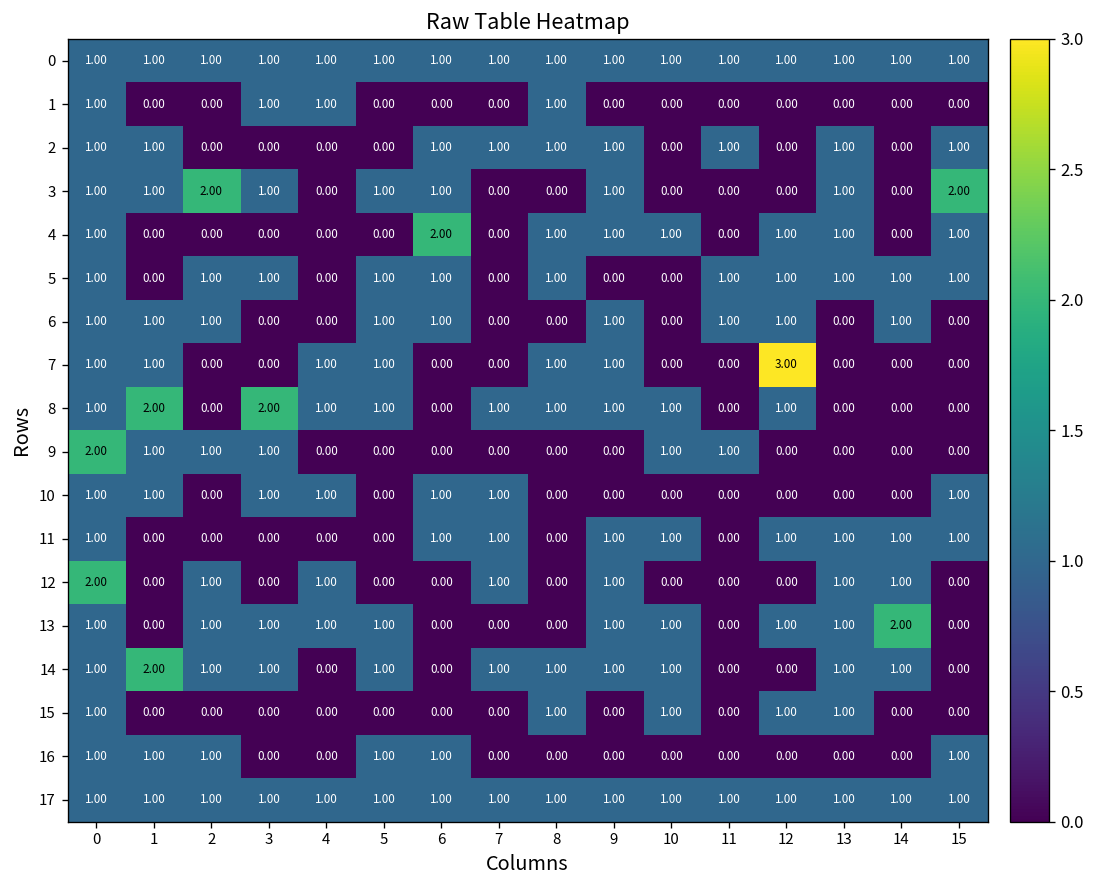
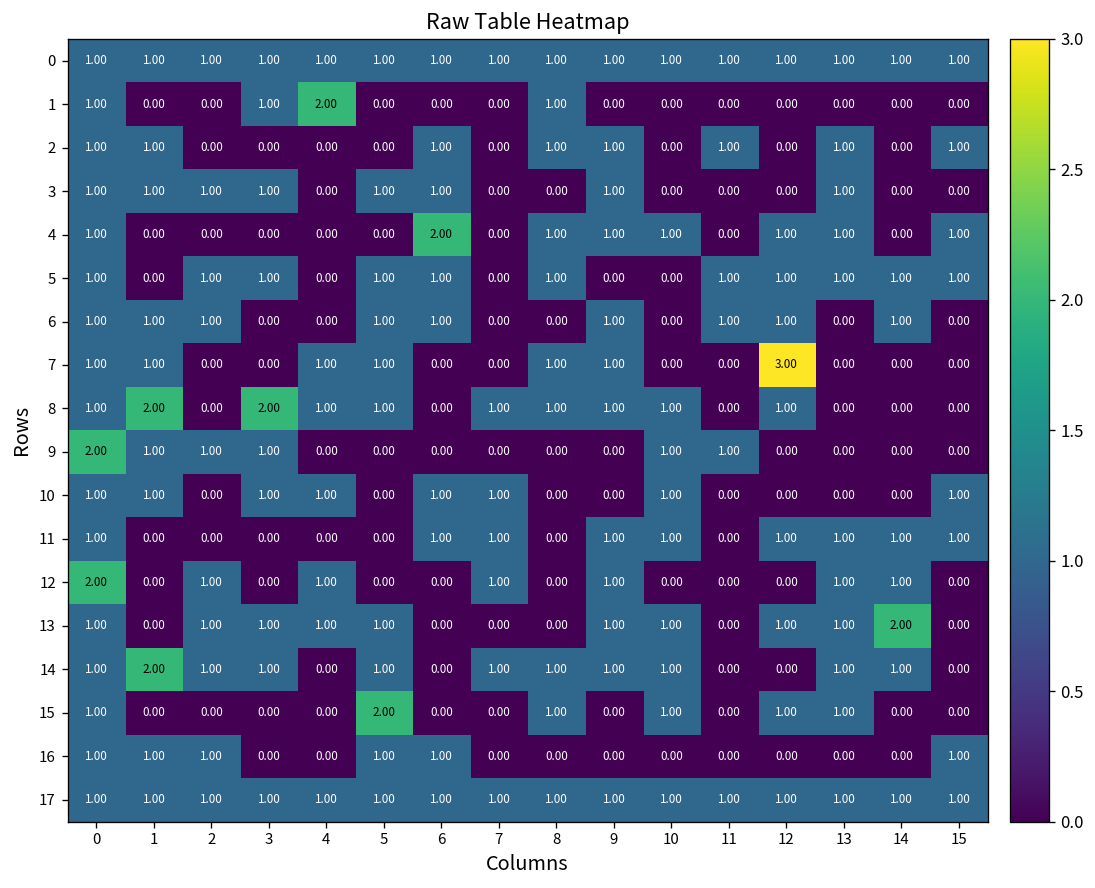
1, 4: 1.00 -> 2.00
2, 7: 1.00 -> 0.00
3, 2: 2.00 -> 1.00
3, 15: 2.00 -> 0.00
10, 10: 0.00 -> 1.00
15, 5: 0.00 -> 2.00
